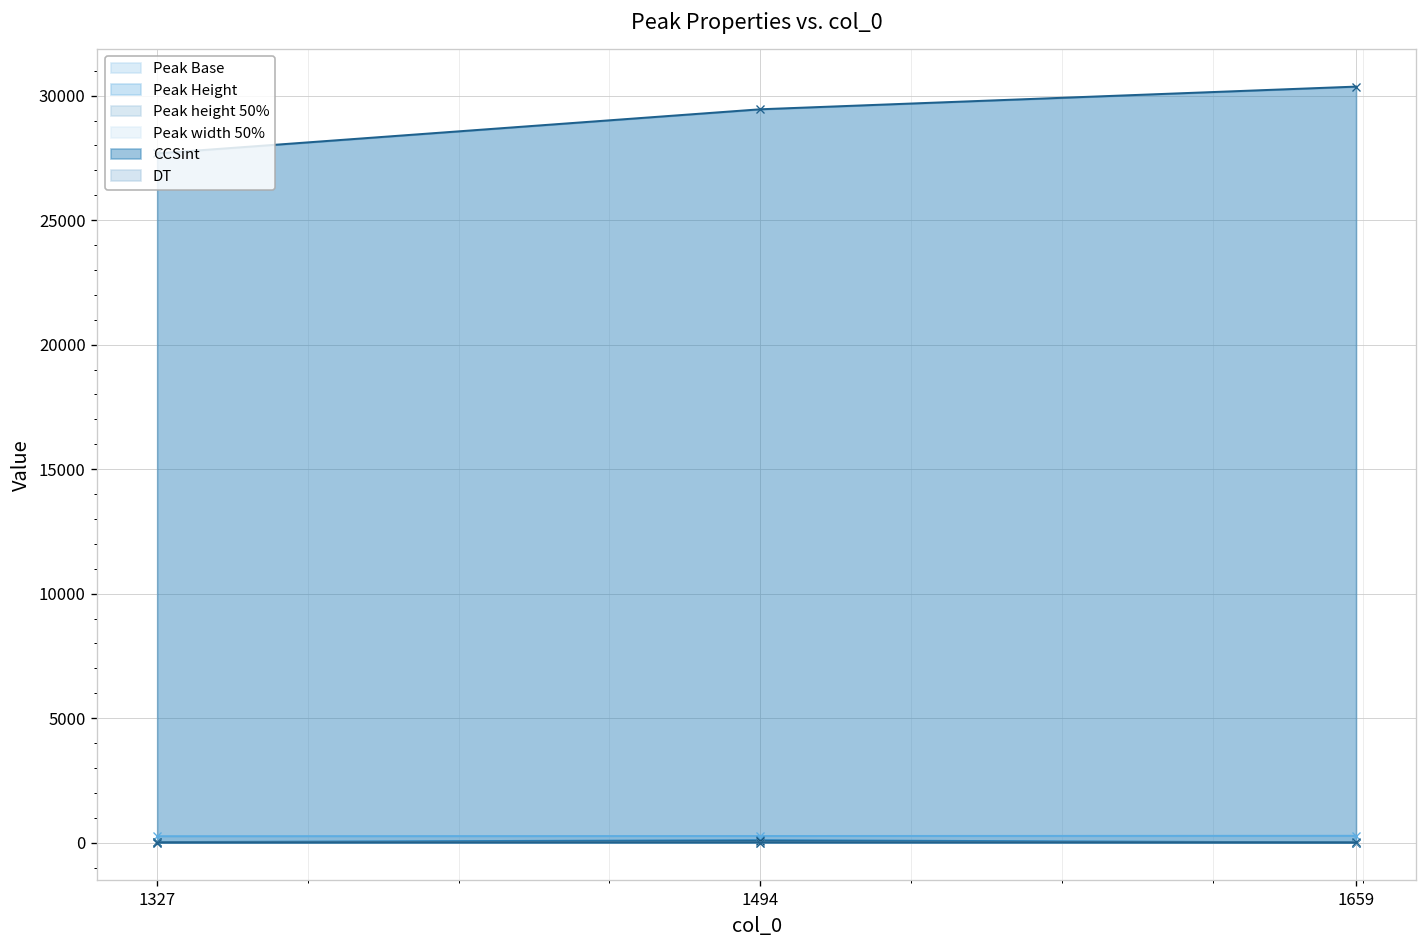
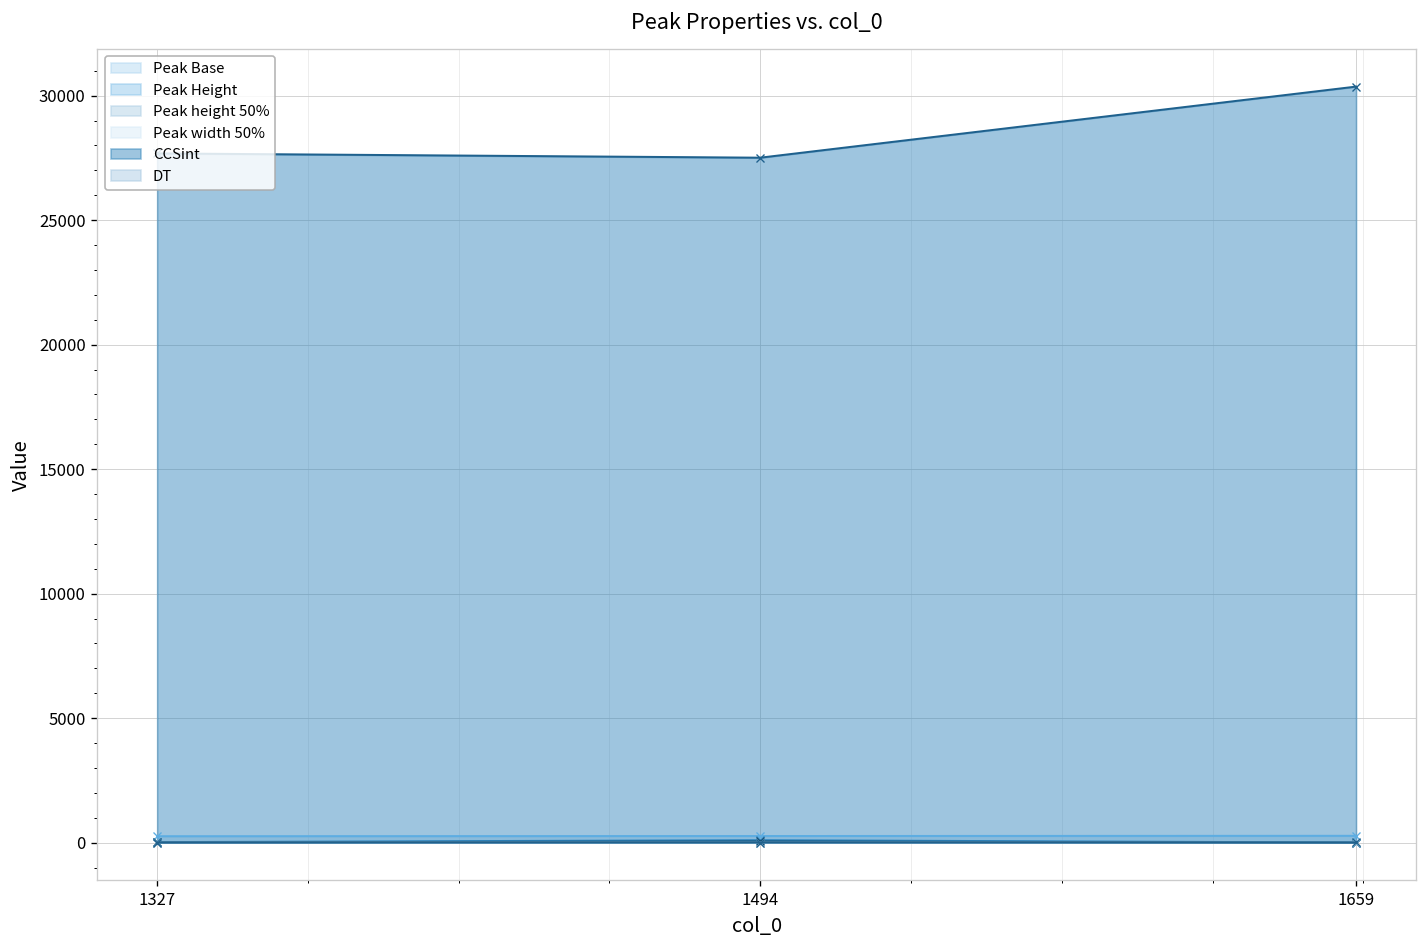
CCSint, 1494: 29500 -> 27500
